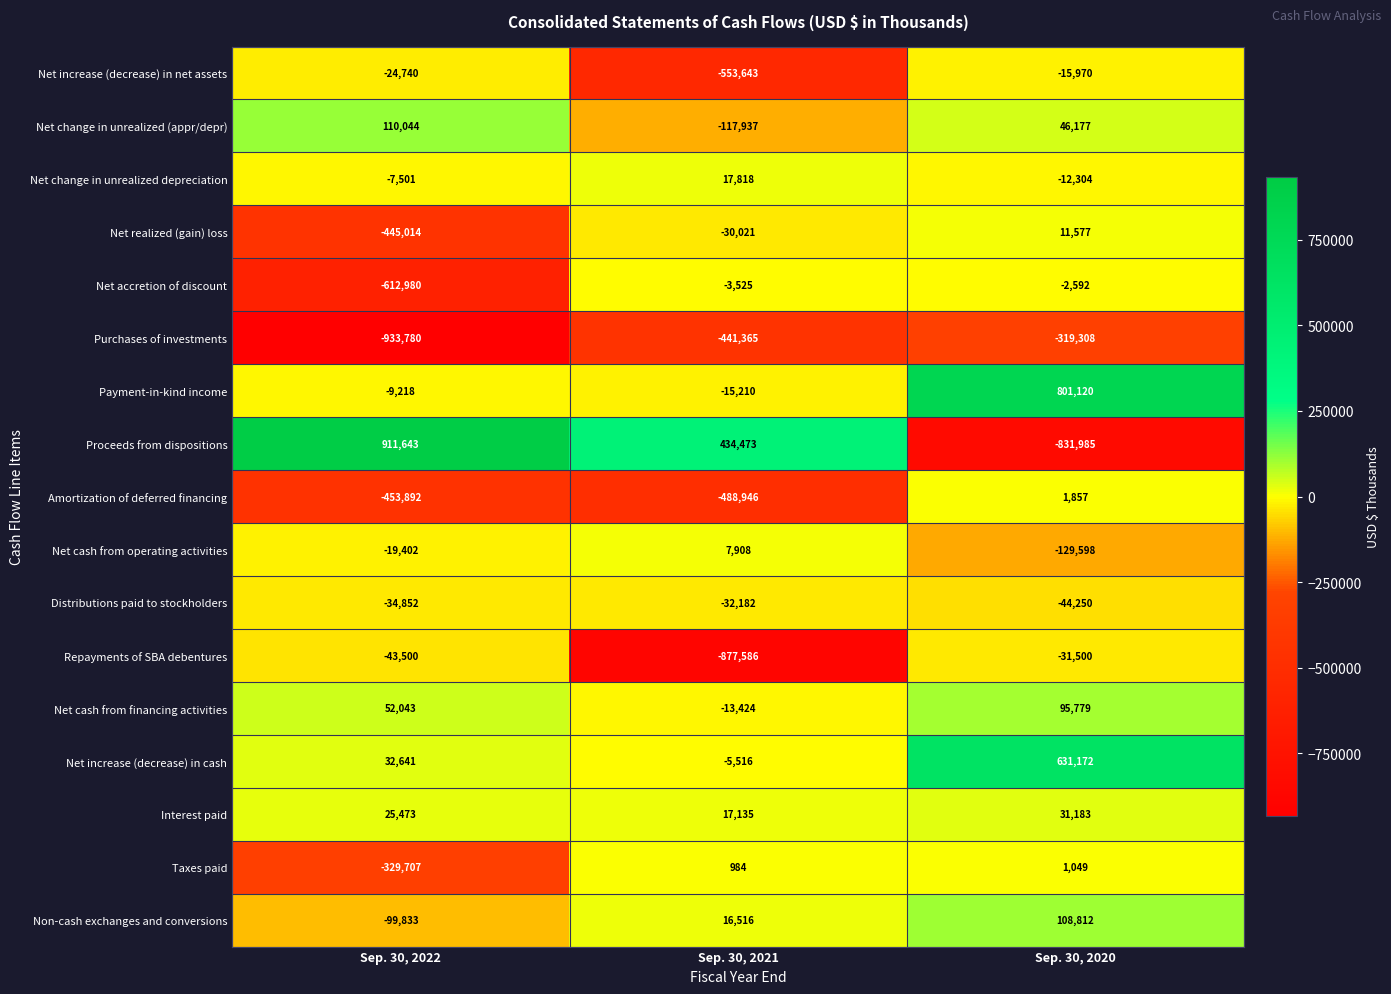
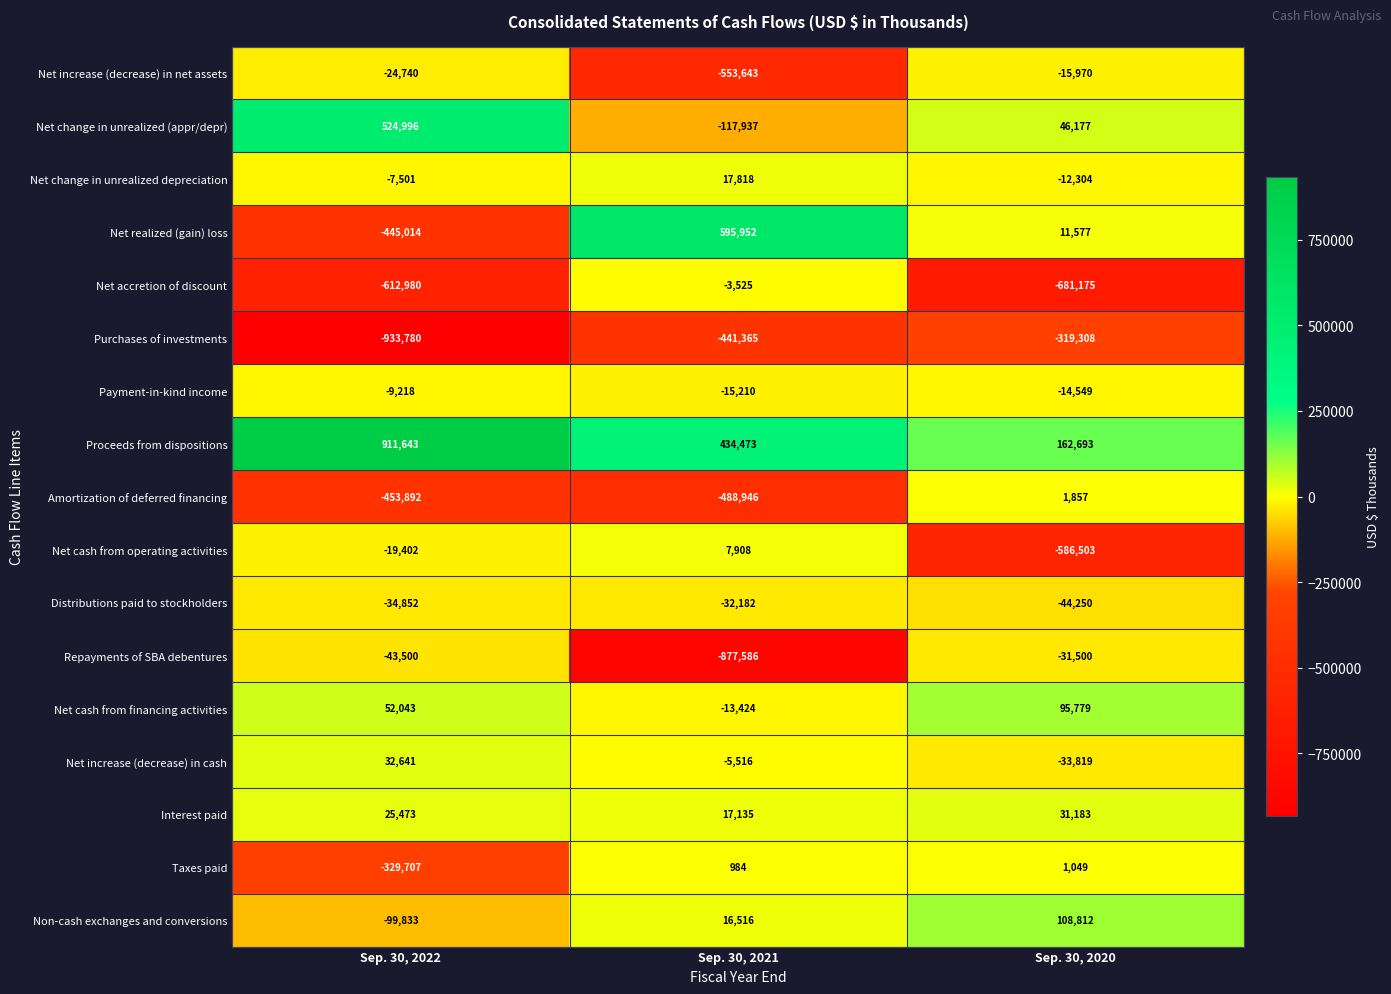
Net change in unrealized (appr/depr), Sep. 30, 2022: 110,044 -> 524,996
Net realized (gain) loss, Sep. 30, 2021: -30,021 -> 595,952
Net accretion of discount, Sep. 30, 2020: -2,592 -> -681,175
Payment-in-kind income, Sep. 30, 2020: 801,120 -> -14,549
Proceeds from dispositions, Sep. 30, 2020: -831,985 -> 162,693
Net cash from operating activities, Sep. 30, 2020: -129,598 -> -586,503
Net increase (decrease) in cash, Sep. 30, 2020: 631,172 -> -33,819
